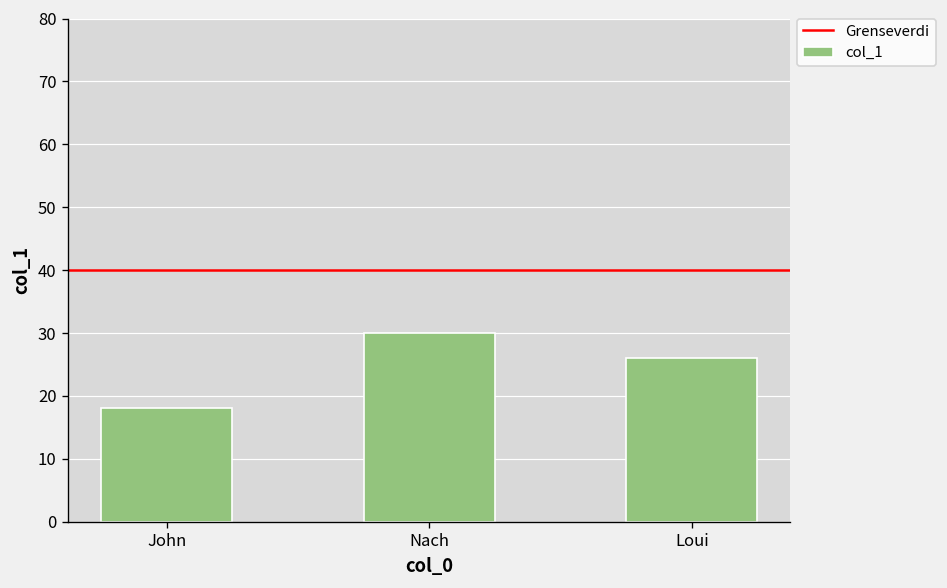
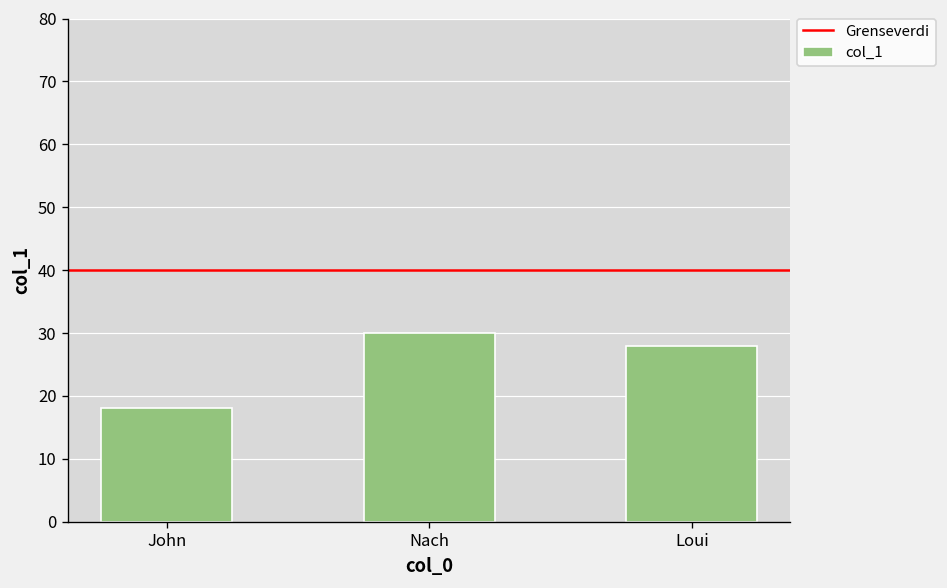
Loui: 26 -> 28
